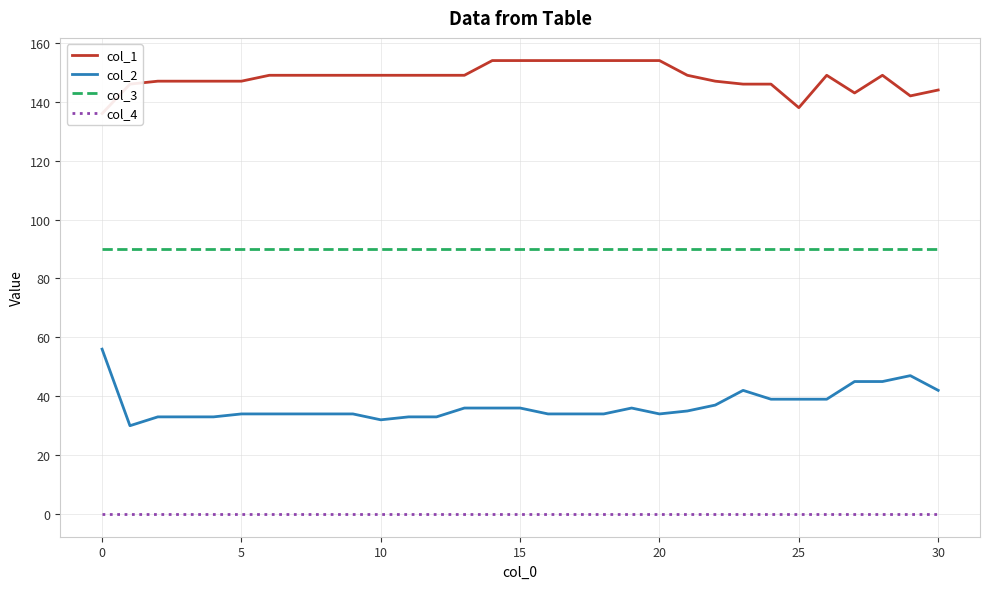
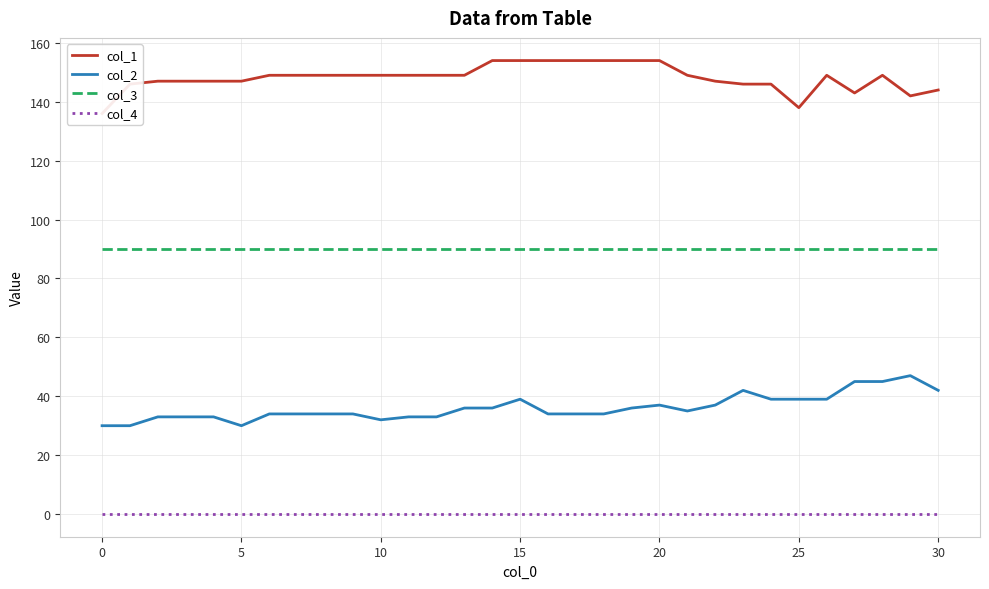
col_2, 0: 56 -> 30
col_2, 5: 34 -> 30
col_2, 15: 36 -> 39
col_2, 20: 34 -> 37
